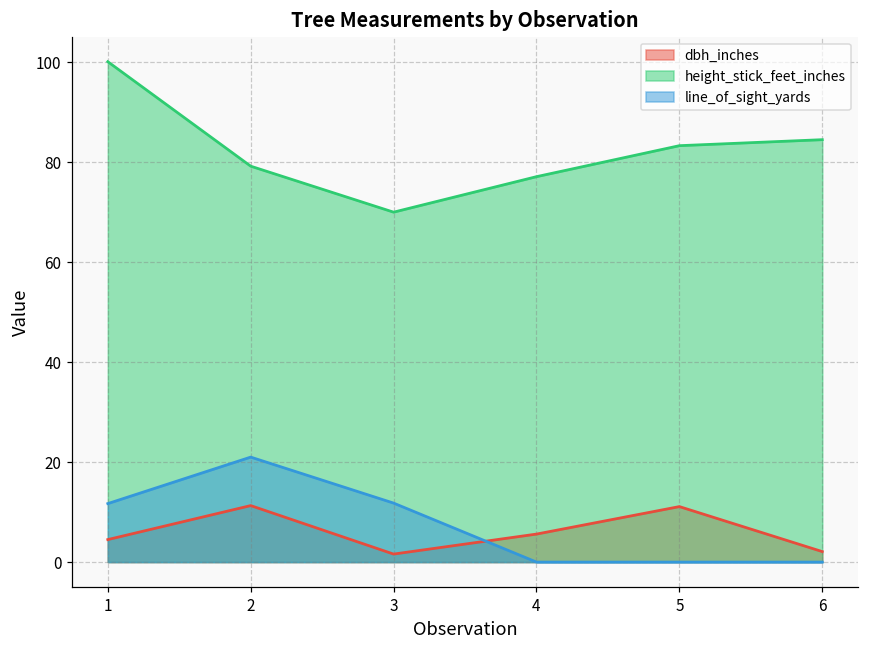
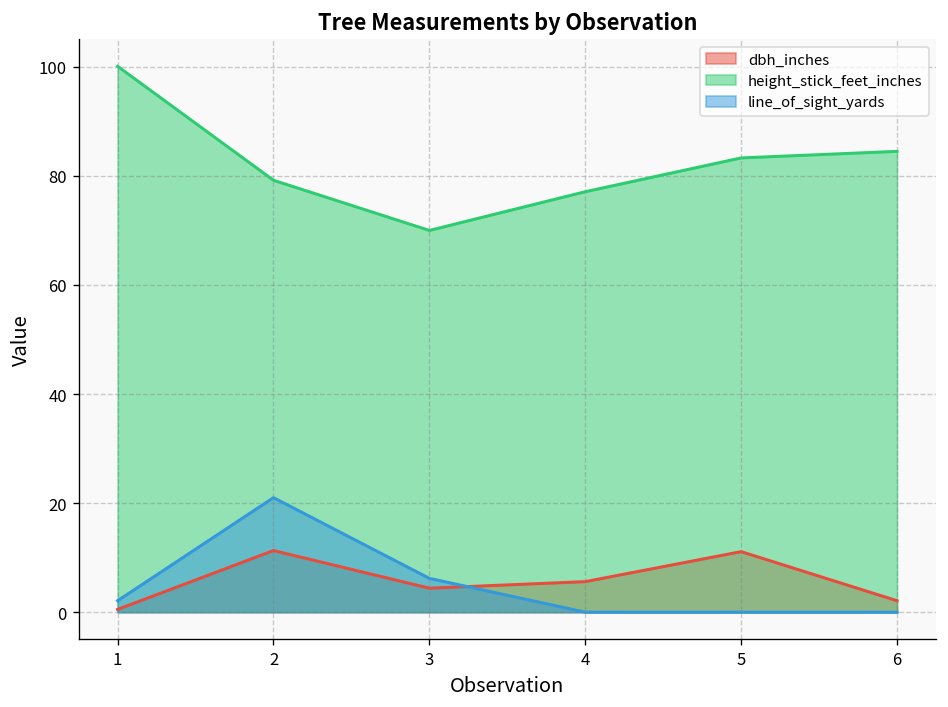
dbh_inches, 1: 5 -> 1
line_of_sight_yards, 1: 12 -> 2
dbh_inches, 3: 2 -> 4
line_of_sight_yards, 3: 12 -> 6
